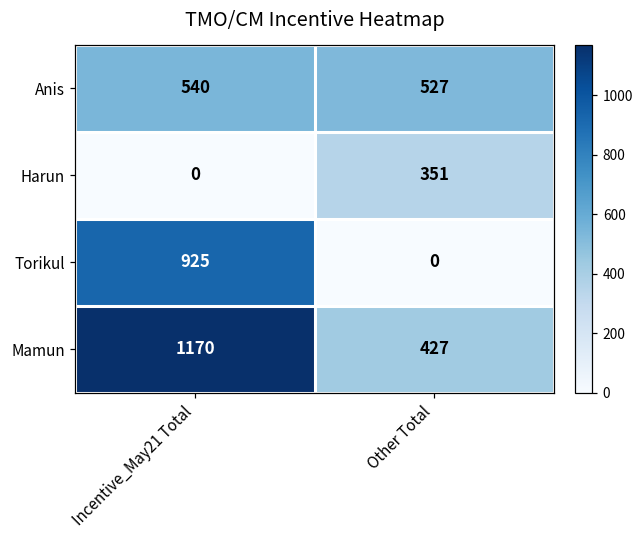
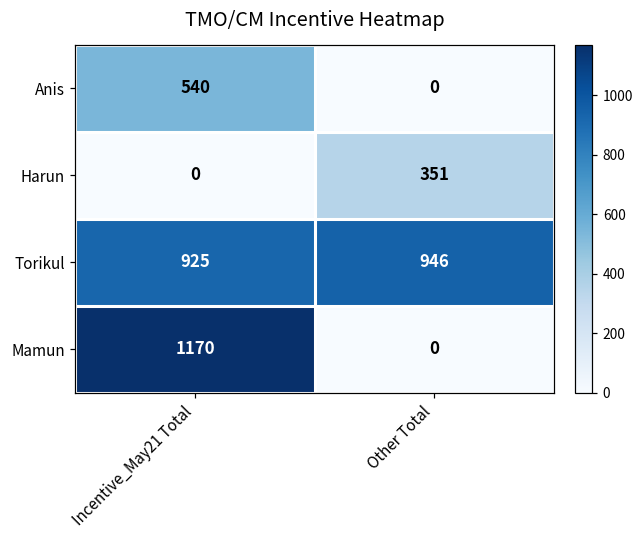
Anis, Other Total: 527 -> 0
Torikul, Other Total: 0 -> 946
Mamun, Other Total: 427 -> 0
